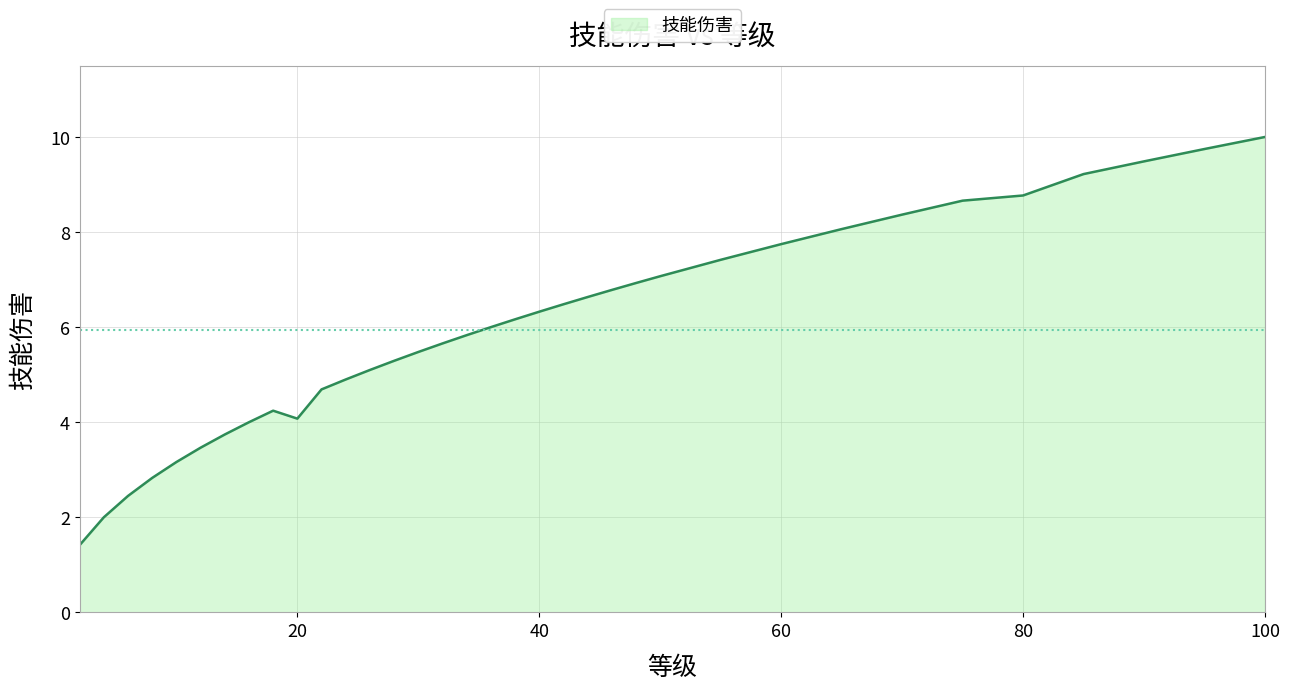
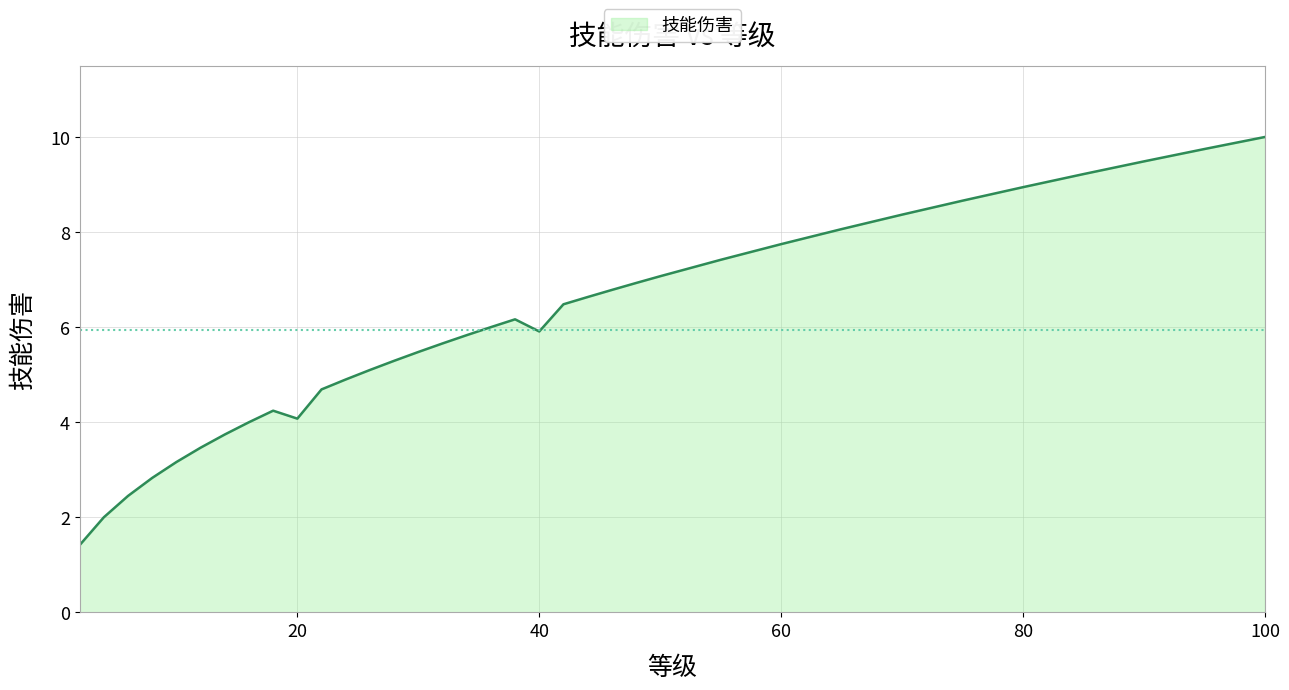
40: 6.3 -> 5.9
80: 8.8 -> 8.9
